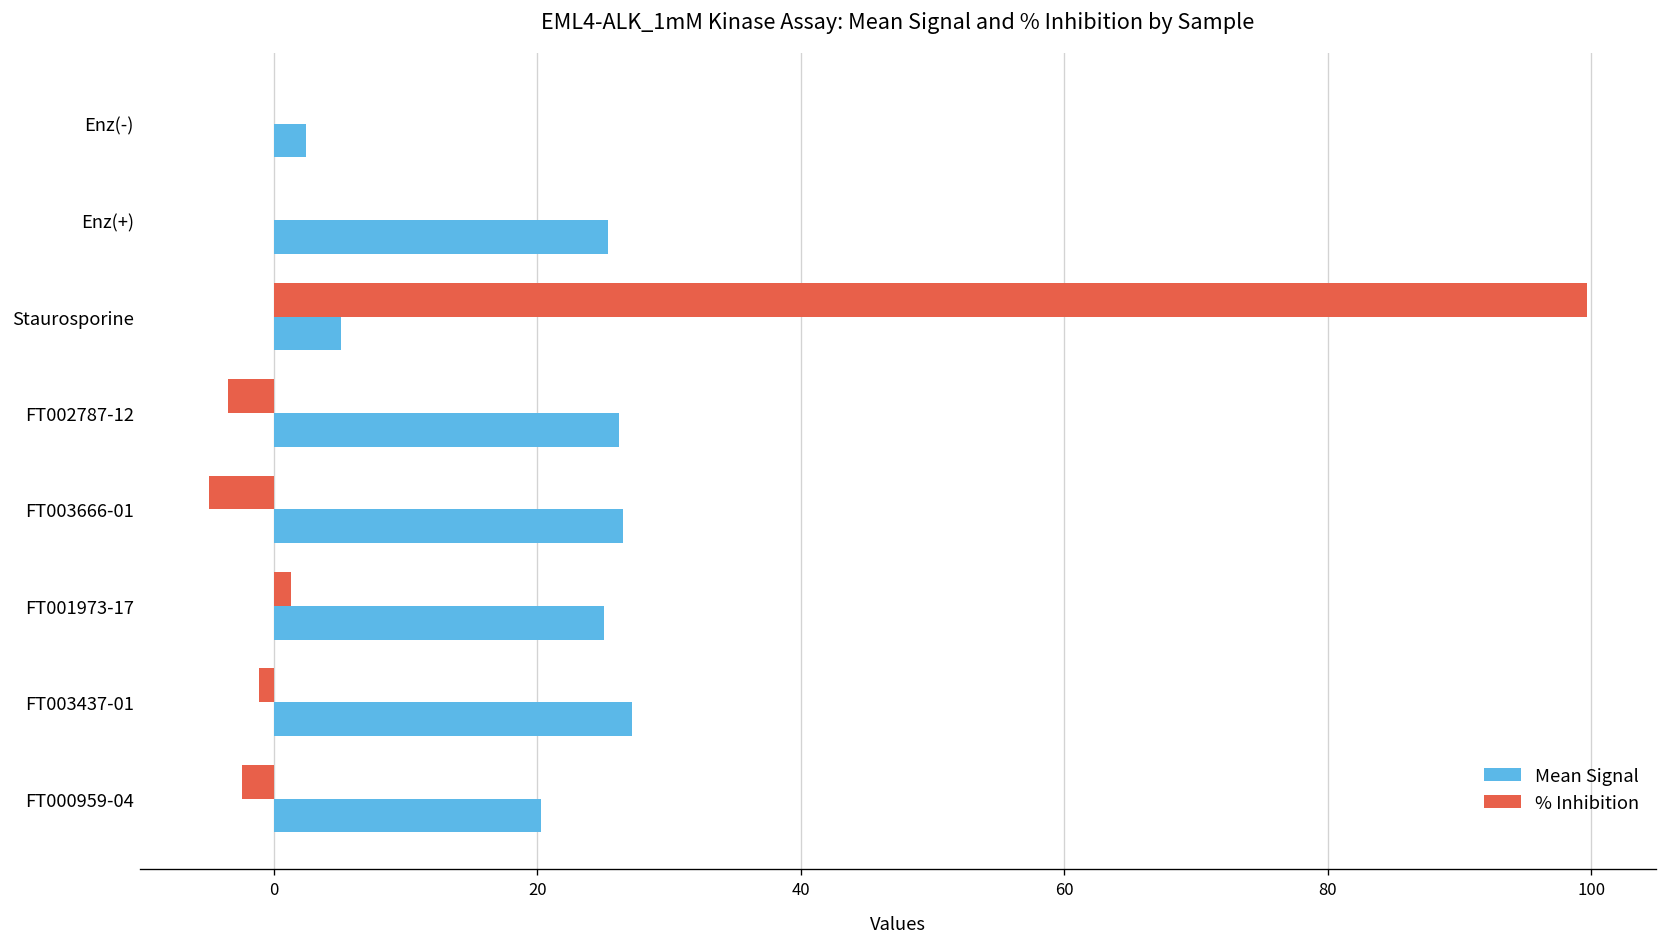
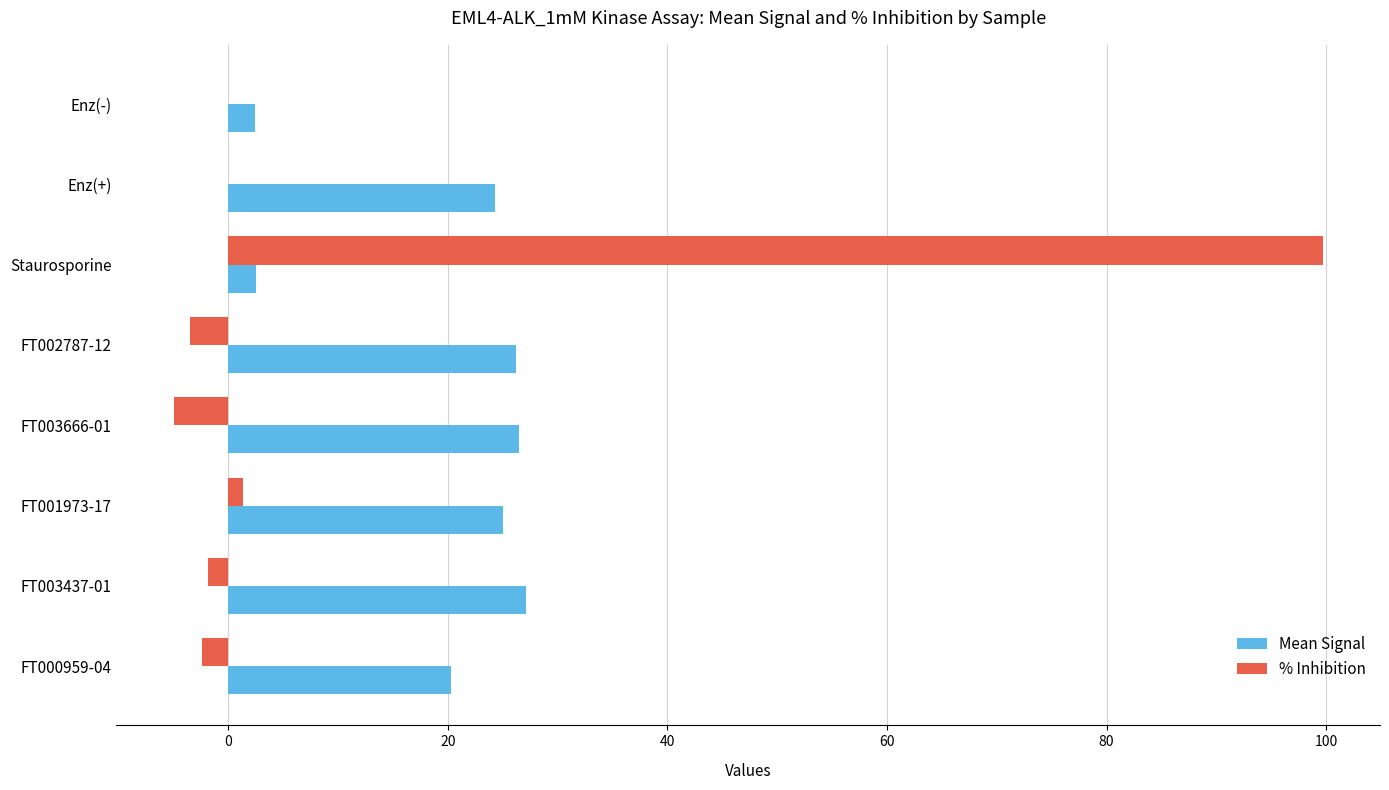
Mean Signal, Enz(+): 25.4 -> 24.3
Mean Signal, Staurosporine: 5.1 -> 2.5
% Inhibition, FT003437-01: -1.1 -> -1.9
